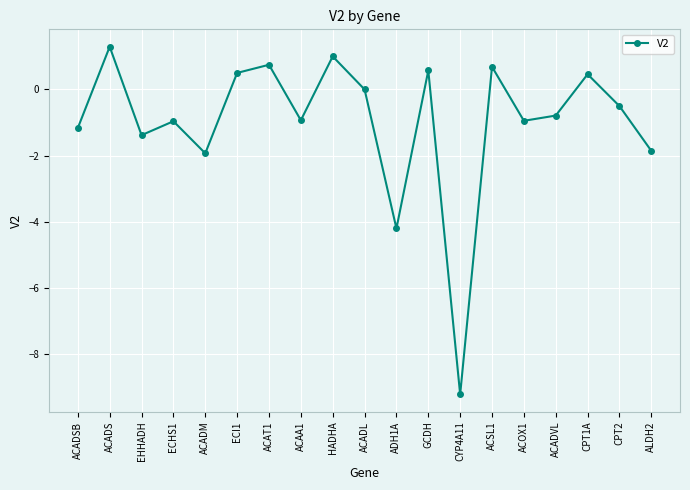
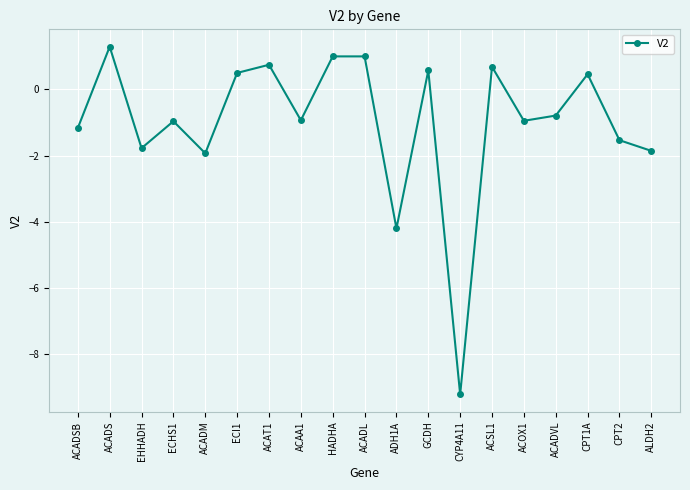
EHHADH: -1.4 -> -1.8
ACADL: 0 -> 1
CPT2: -0.5 -> -1.5
